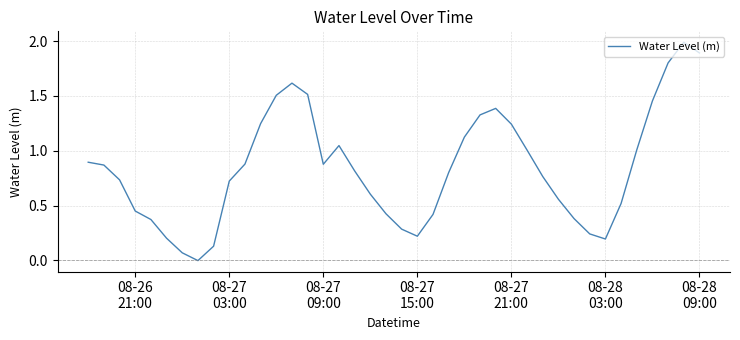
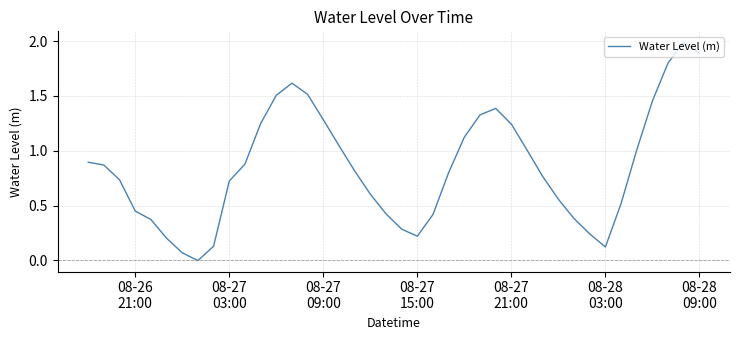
08-27 09:00: 0.88 -> 1.28
08-28 03:00: 0.20 -> 0.12
